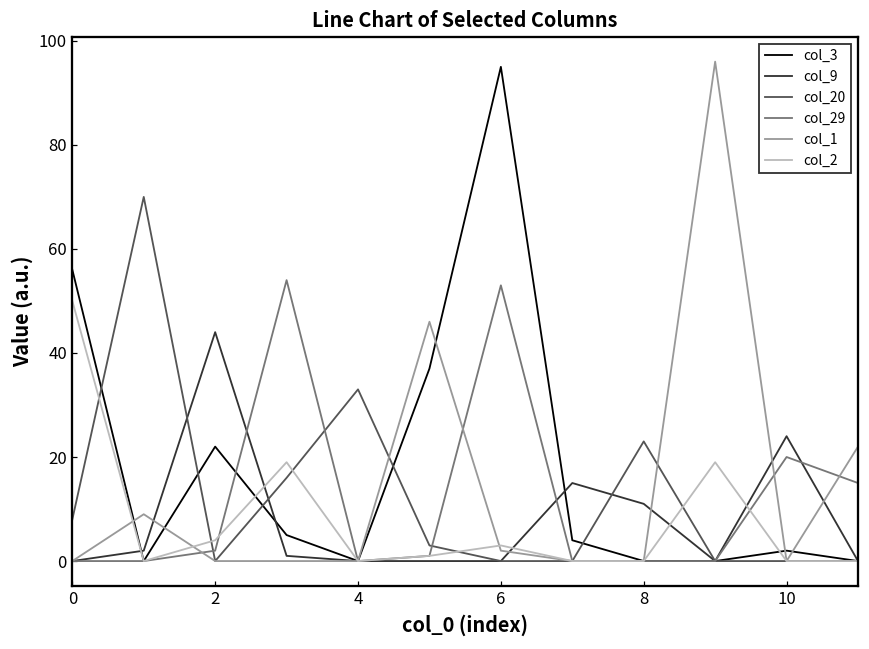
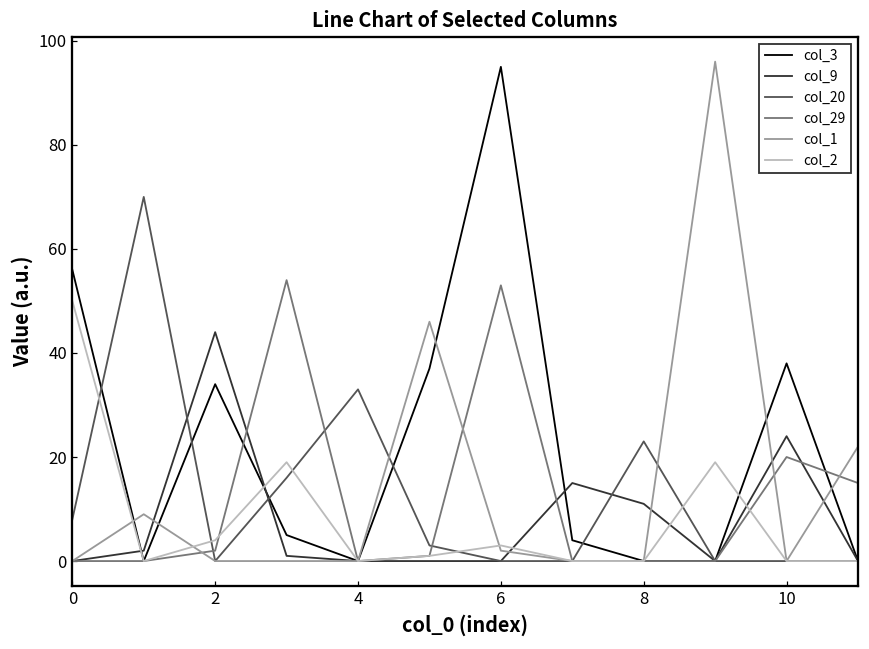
col_3, 2: 22 -> 34
col_3, 10: 2 -> 38
